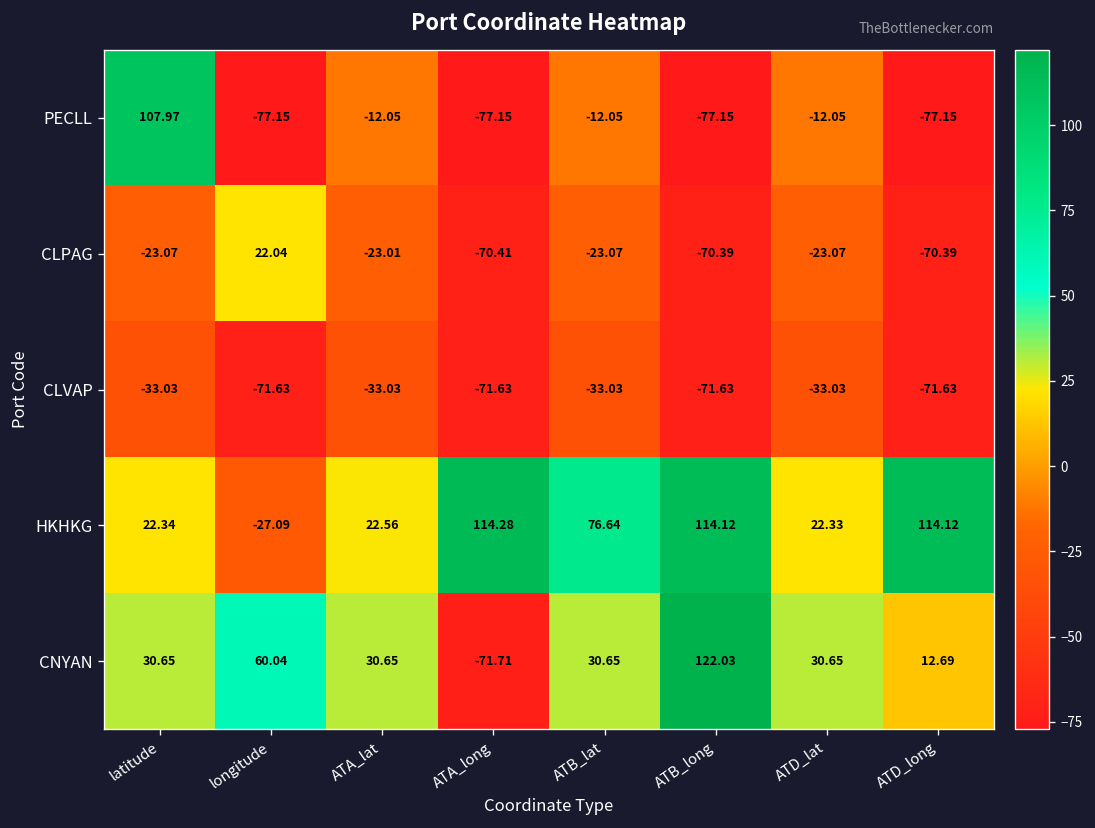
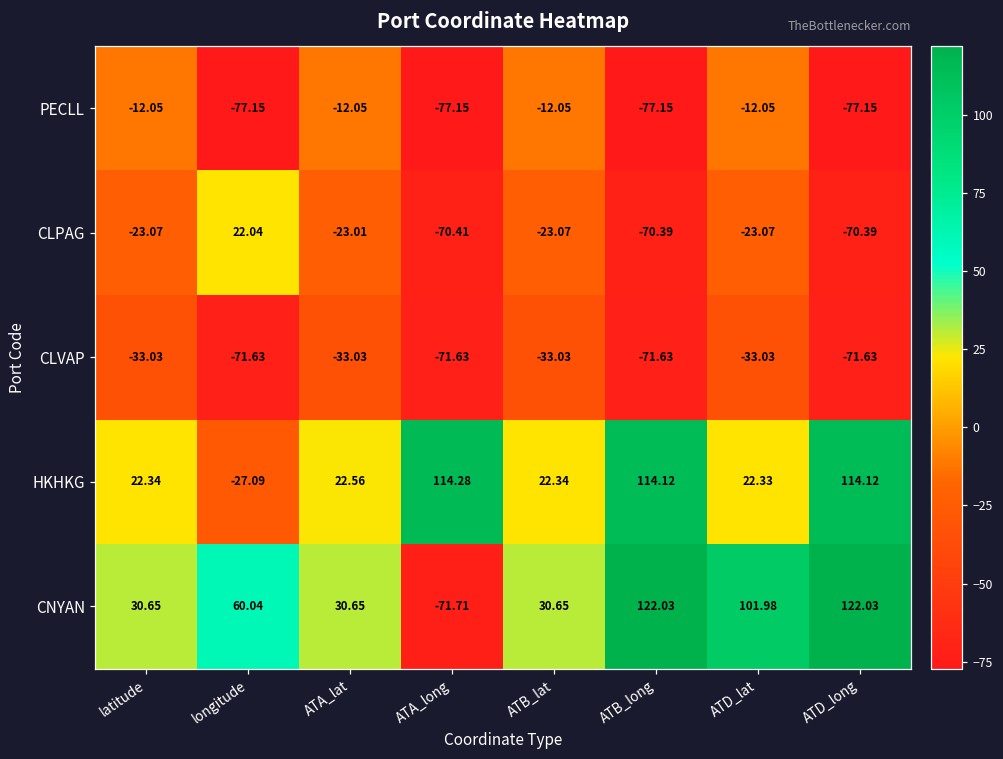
PECLL, latitude: 107.97 -> -12.05
HKHKG, ATB_lat: 76.64 -> 22.34
CNYAN, ATD_lat: 30.65 -> 101.98
CNYAN, ATD_long: 12.69 -> 122.03
